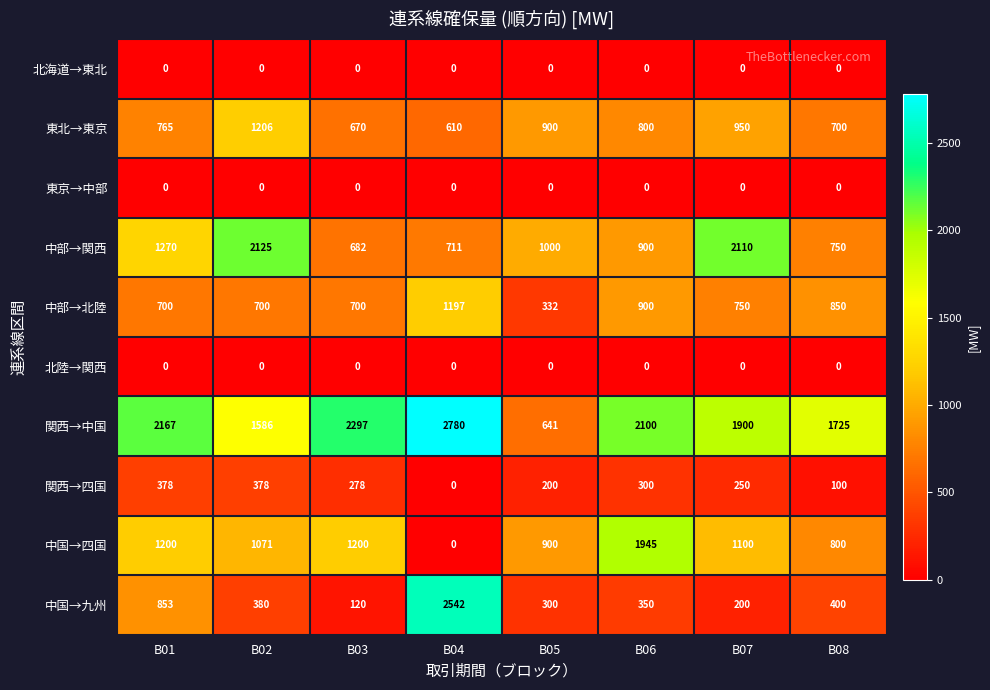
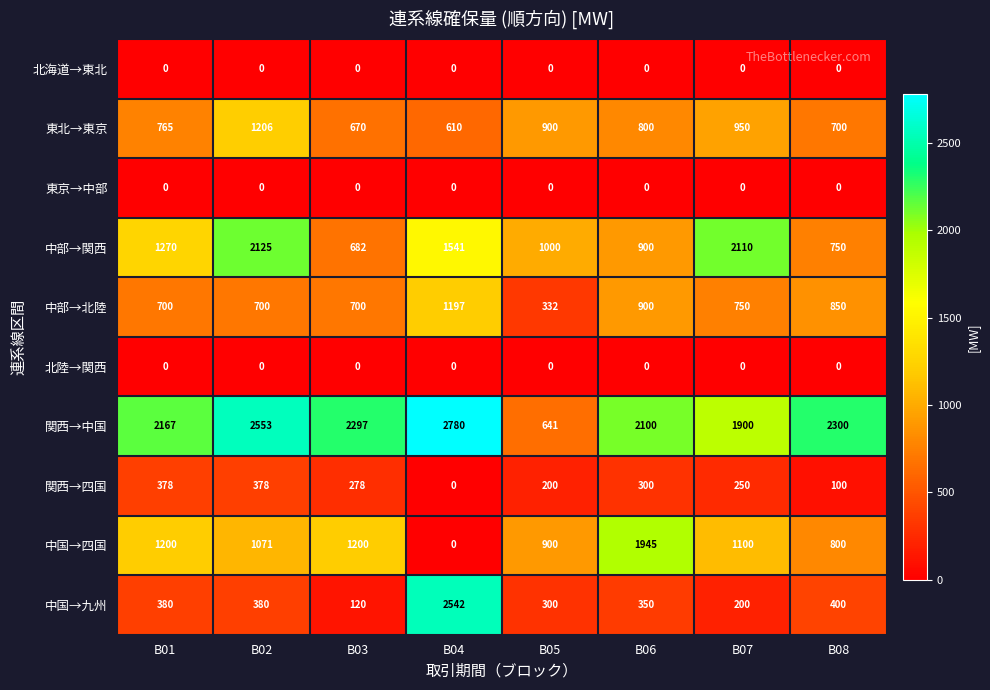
中部→関西, B04: 711 -> 1541
関西→中国, B02: 1586 -> 2553
関西→中国, B08: 1725 -> 2300
中国→九州, B01: 853 -> 380
